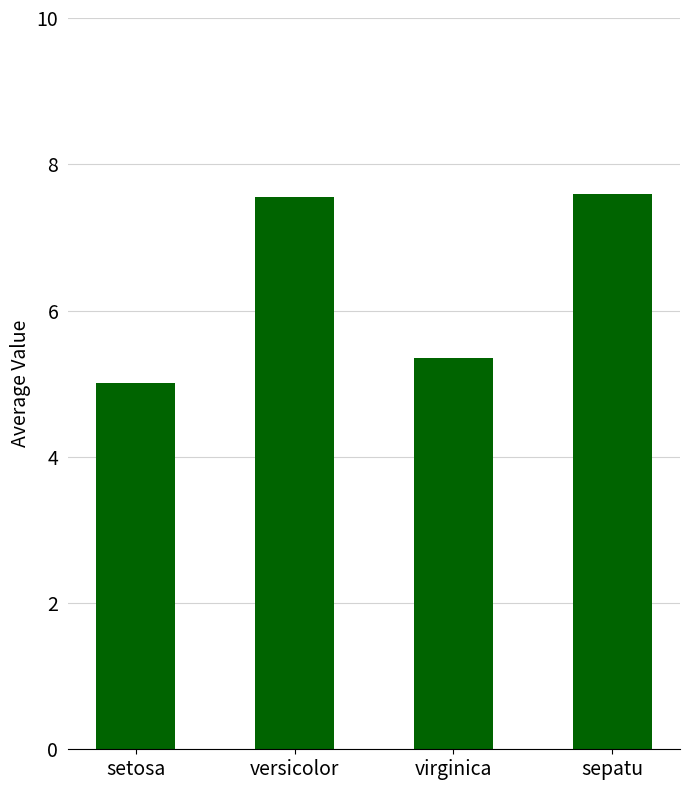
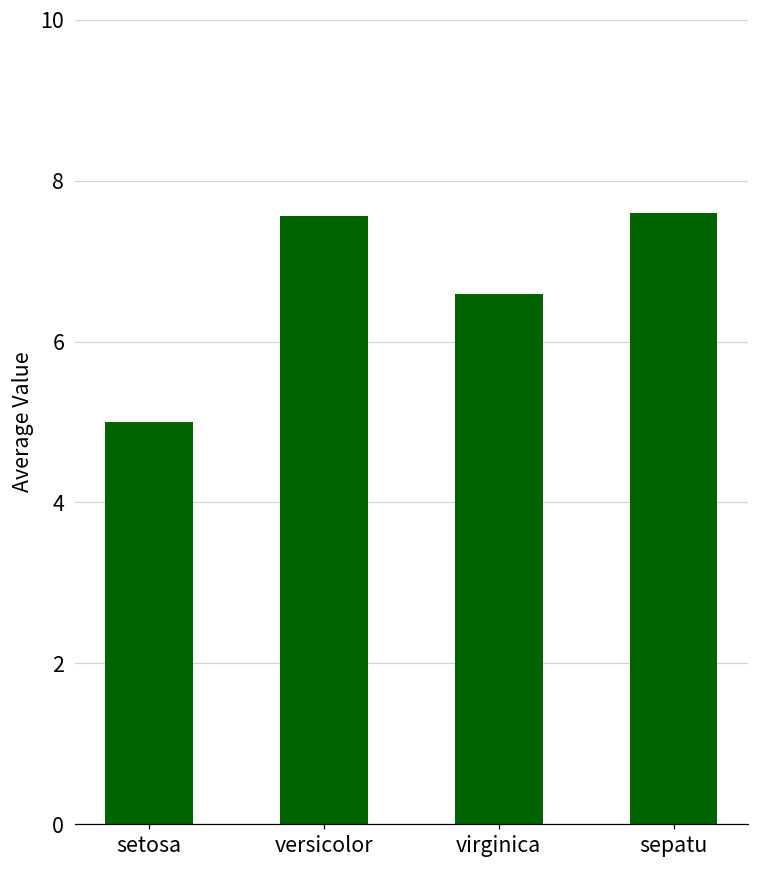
virginica: 5.3 -> 6.6
